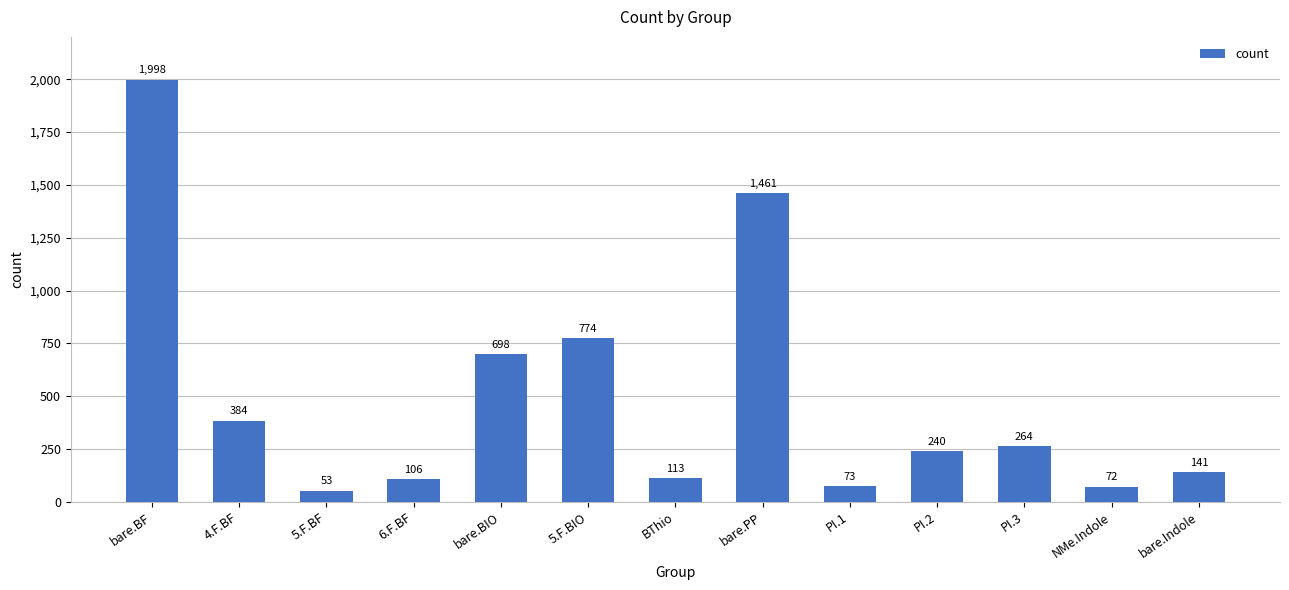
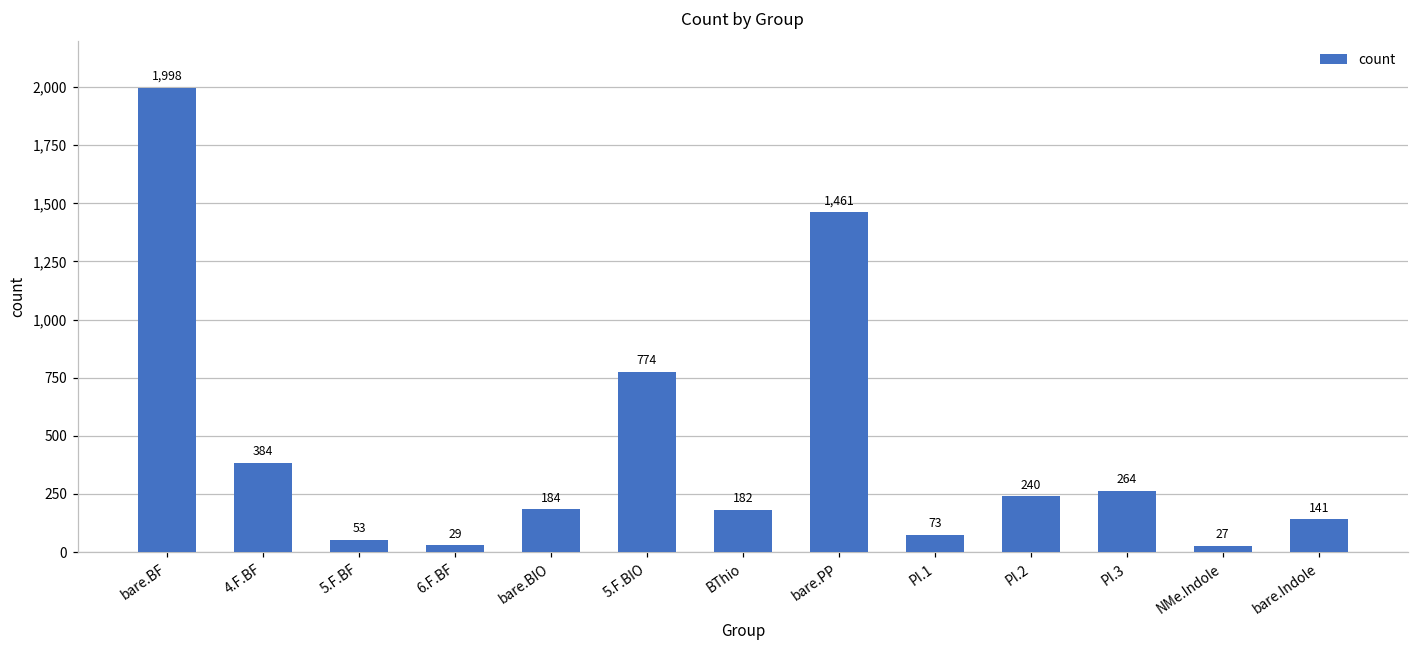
6.F.BF: 106 -> 29
bare.BIO: 698 -> 184
BThio: 113 -> 182
NMe.Indole: 72 -> 27
